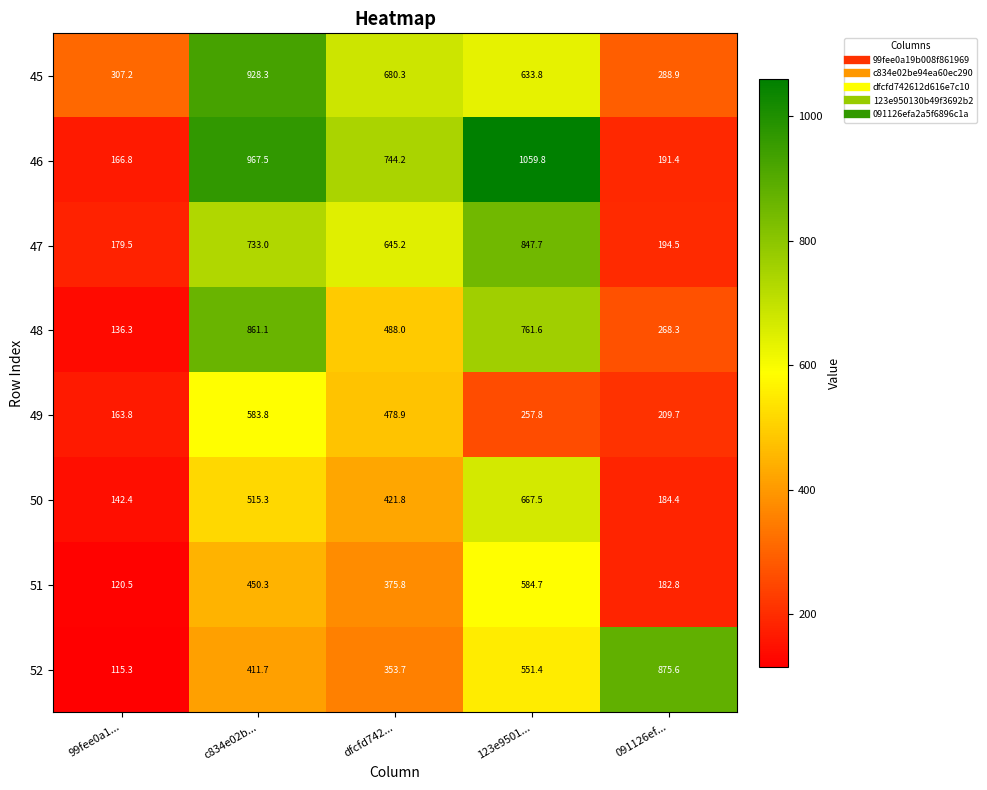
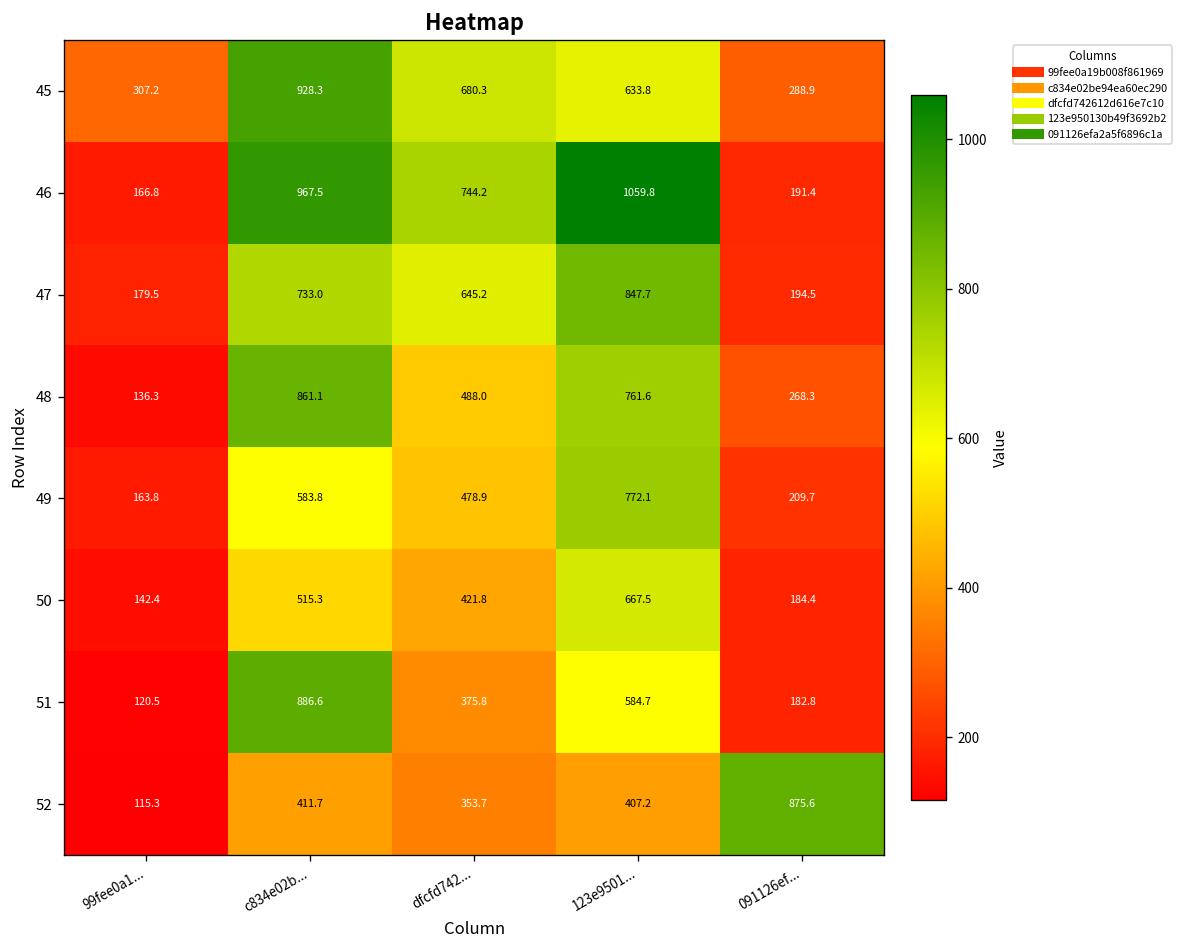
49, 123e9501...: 257.8 -> 772.1
51, c834e02b...: 450.3 -> 886.6
52, 123e9501...: 551.4 -> 407.2
